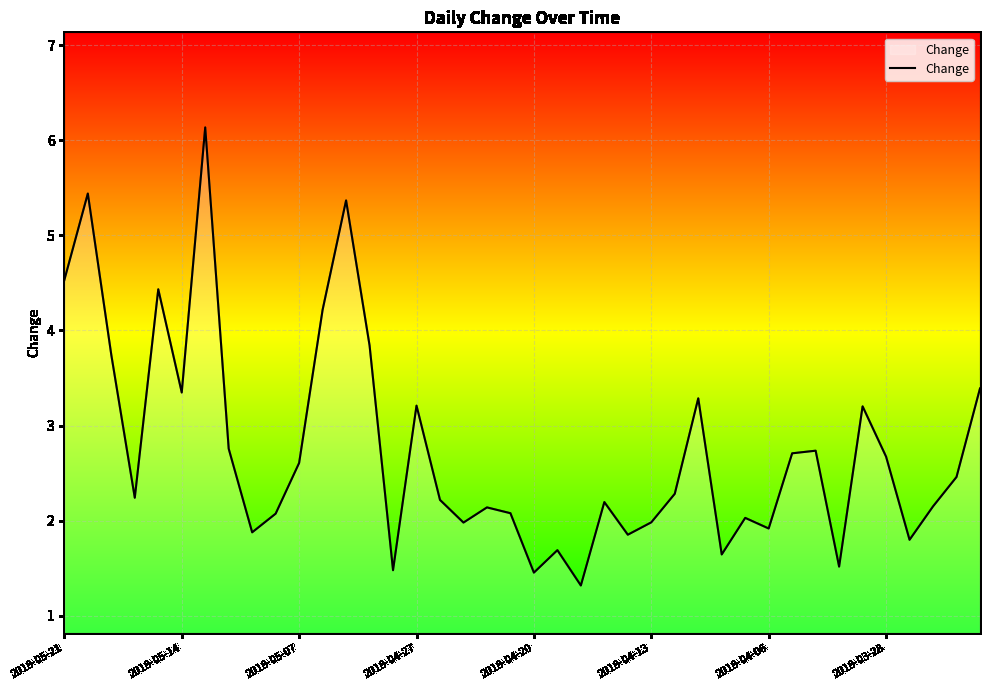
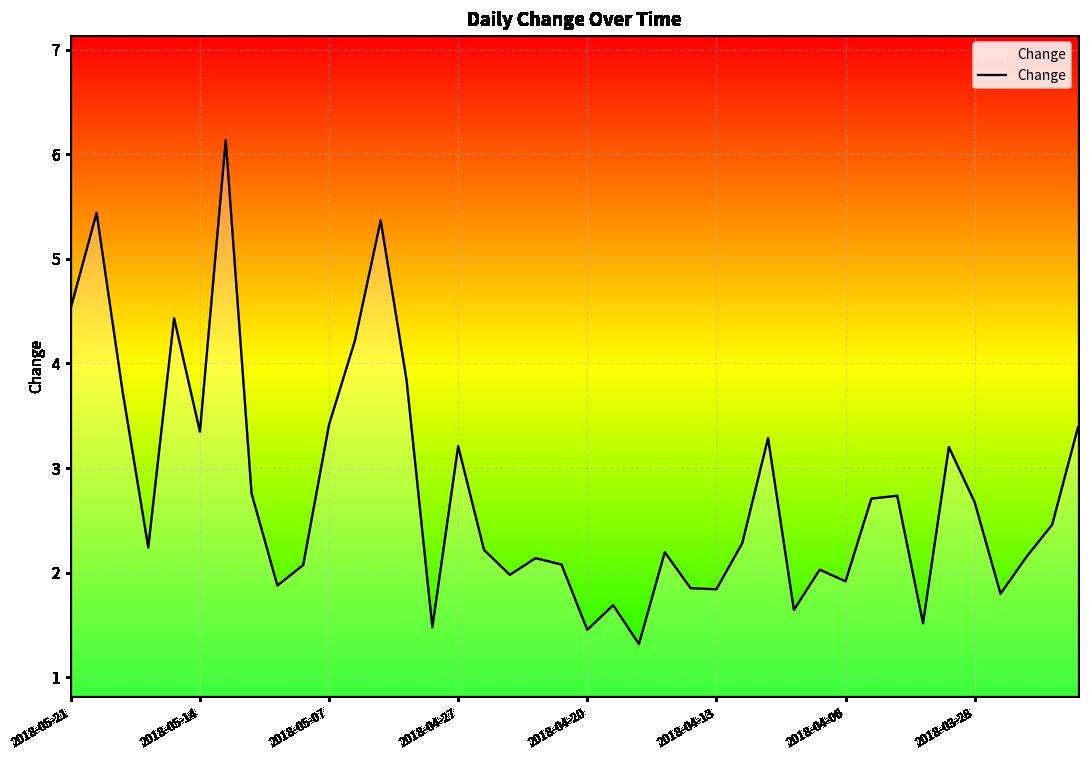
2018-05-07: 2.6 -> 3.4
2018-04-13: 2.0 -> 1.8
